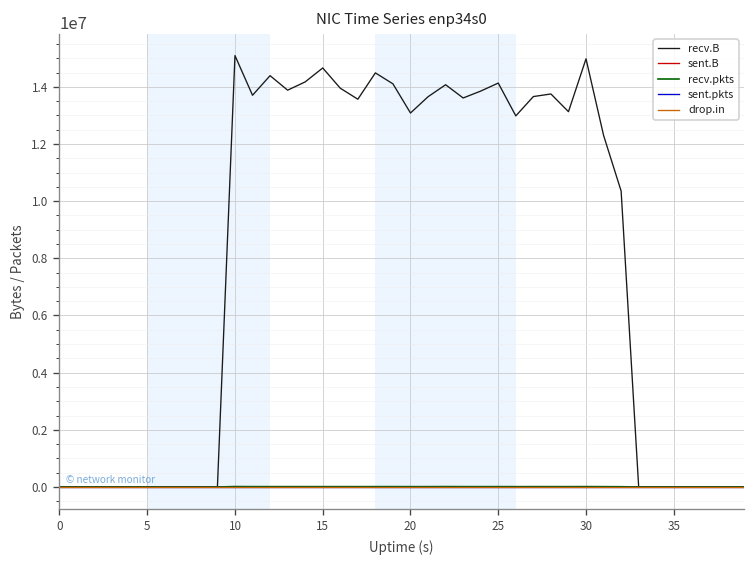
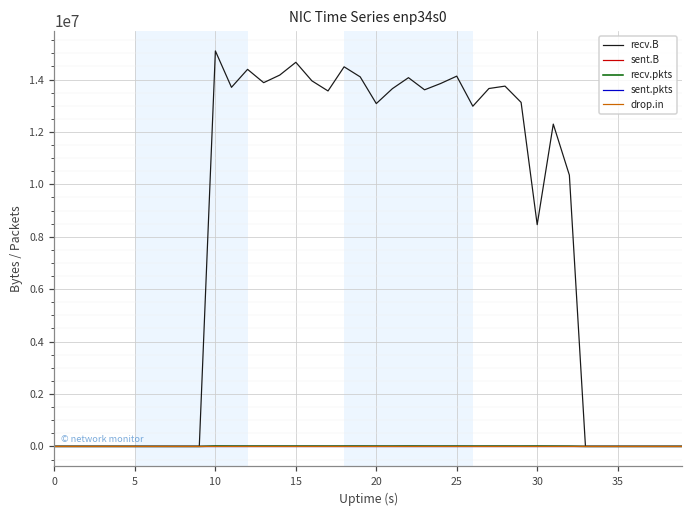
recv.B, 30: 15000000 -> 8500000
